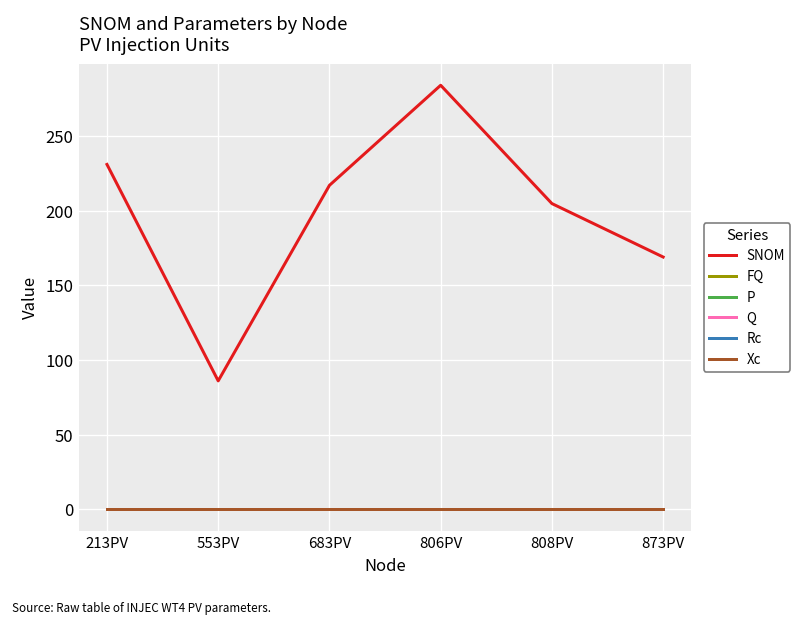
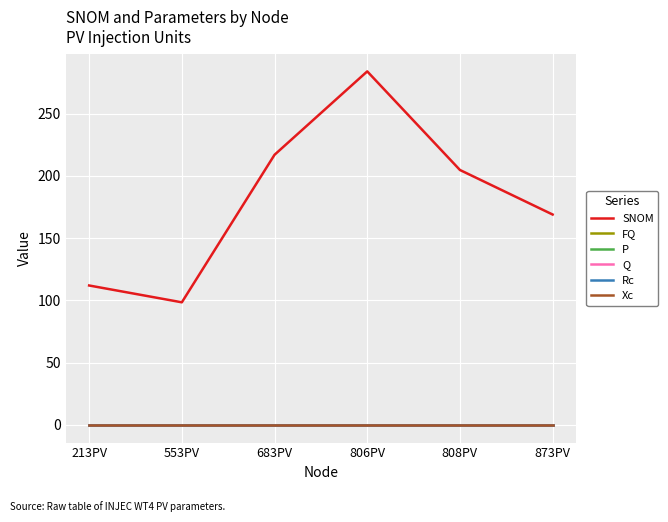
SNOM, 213PV: 231 -> 112
SNOM, 553PV: 86 -> 98
